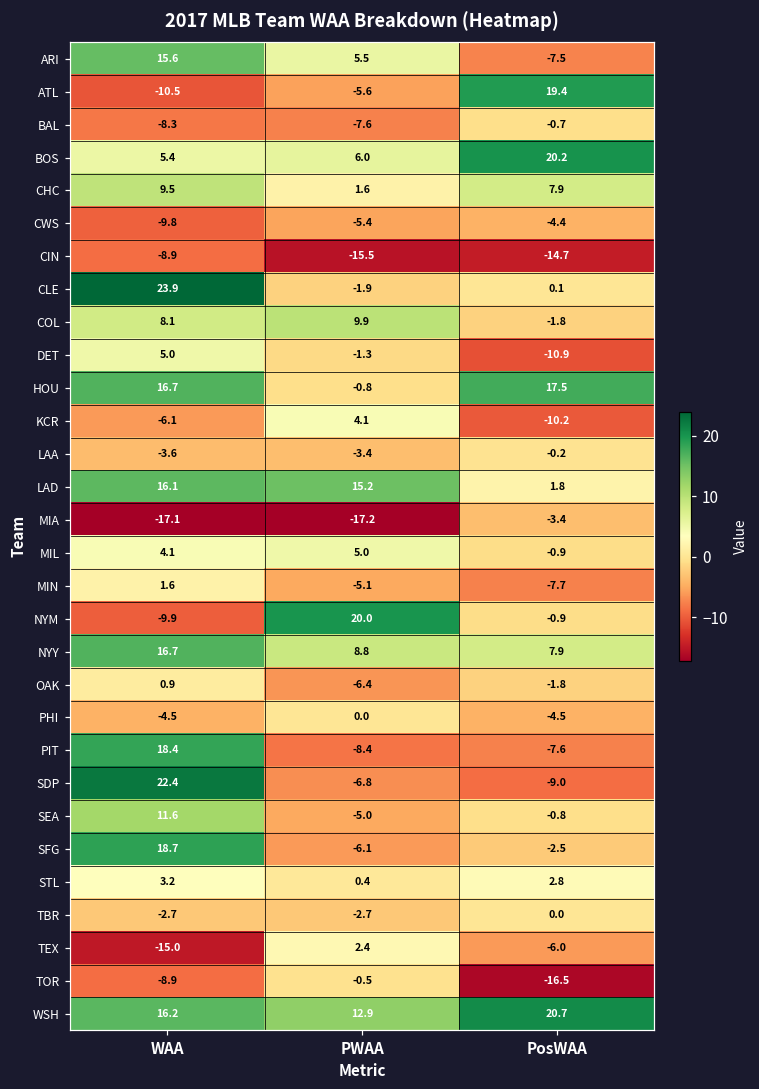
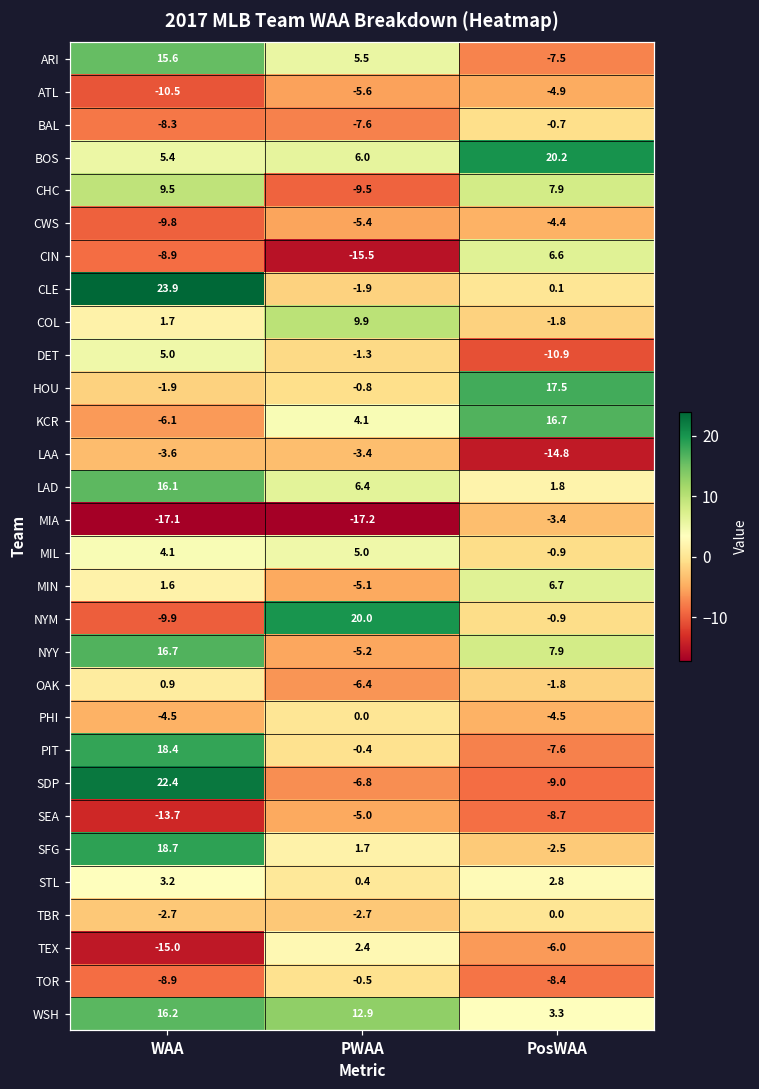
ATL, PosWAA: 19.4 -> -4.9
CHC, PWAA: 1.6 -> -9.5
CIN, PosWAA: -14.7 -> 6.6
COL, WAA: 8.1 -> 1.7
HOU, WAA: 16.7 -> -1.9
KCR, PosWAA: -10.2 -> 16.7
LAA, PosWAA: -0.2 -> -14.8
LAD, PWAA: 15.2 -> 6.4
MIN, PosWAA: -7.7 -> 6.7
NYY, PWAA: 8.8 -> -5.2
PIT, PWAA: -8.4 -> -0.4
SEA, WAA: 11.6 -> -13.7
SEA, PosWAA: -0.8 -> -8.7
SFG, PWAA: -6.1 -> 1.7
TOR, PosWAA: -16.5 -> -8.4
WSH, PosWAA: 20.7 -> 3.3
